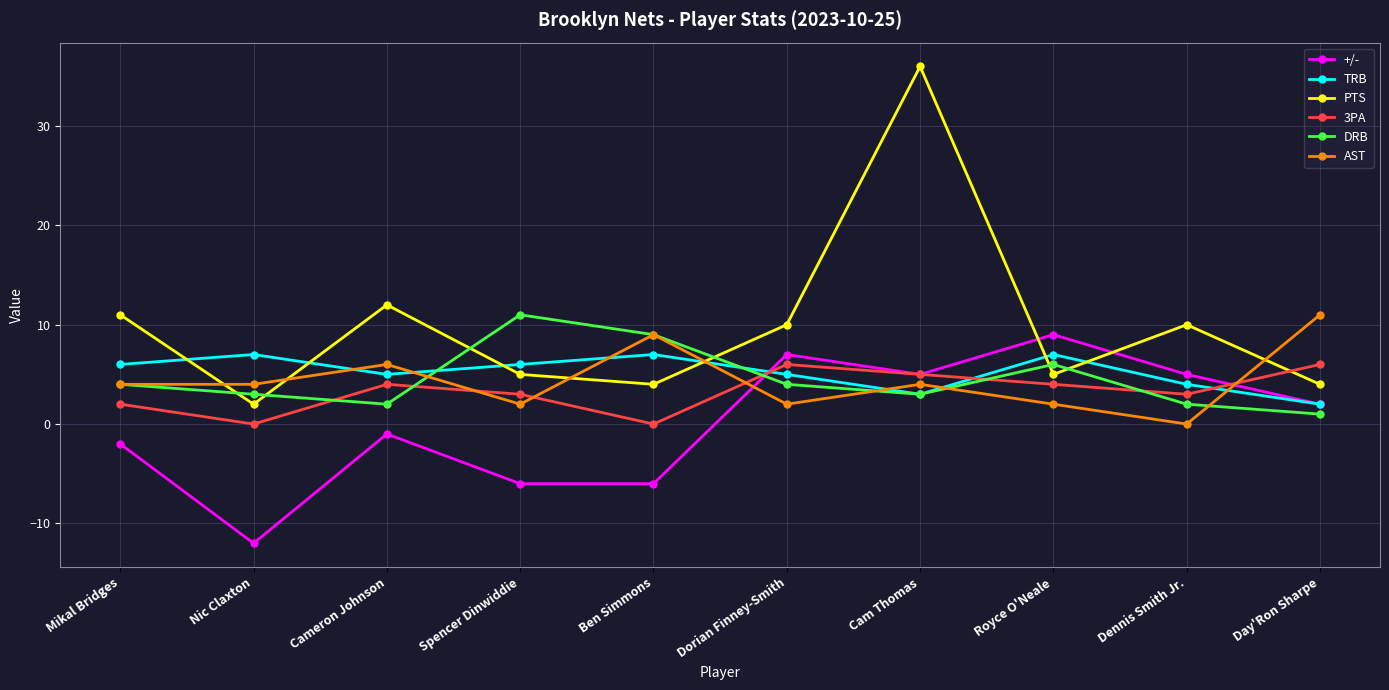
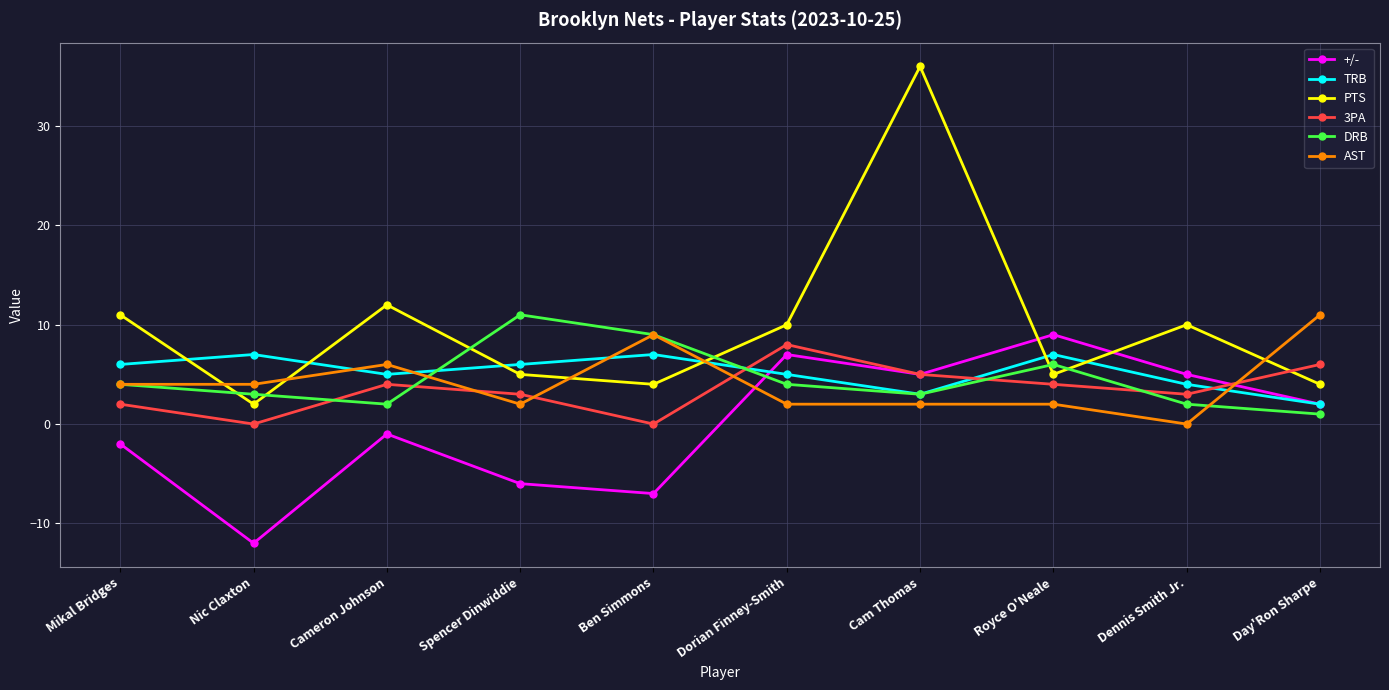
+/-, Ben Simmons: -6 -> -7
3PA, Dorian Finney-Smith: 6 -> 8
AST, Cam Thomas: 4 -> 2
